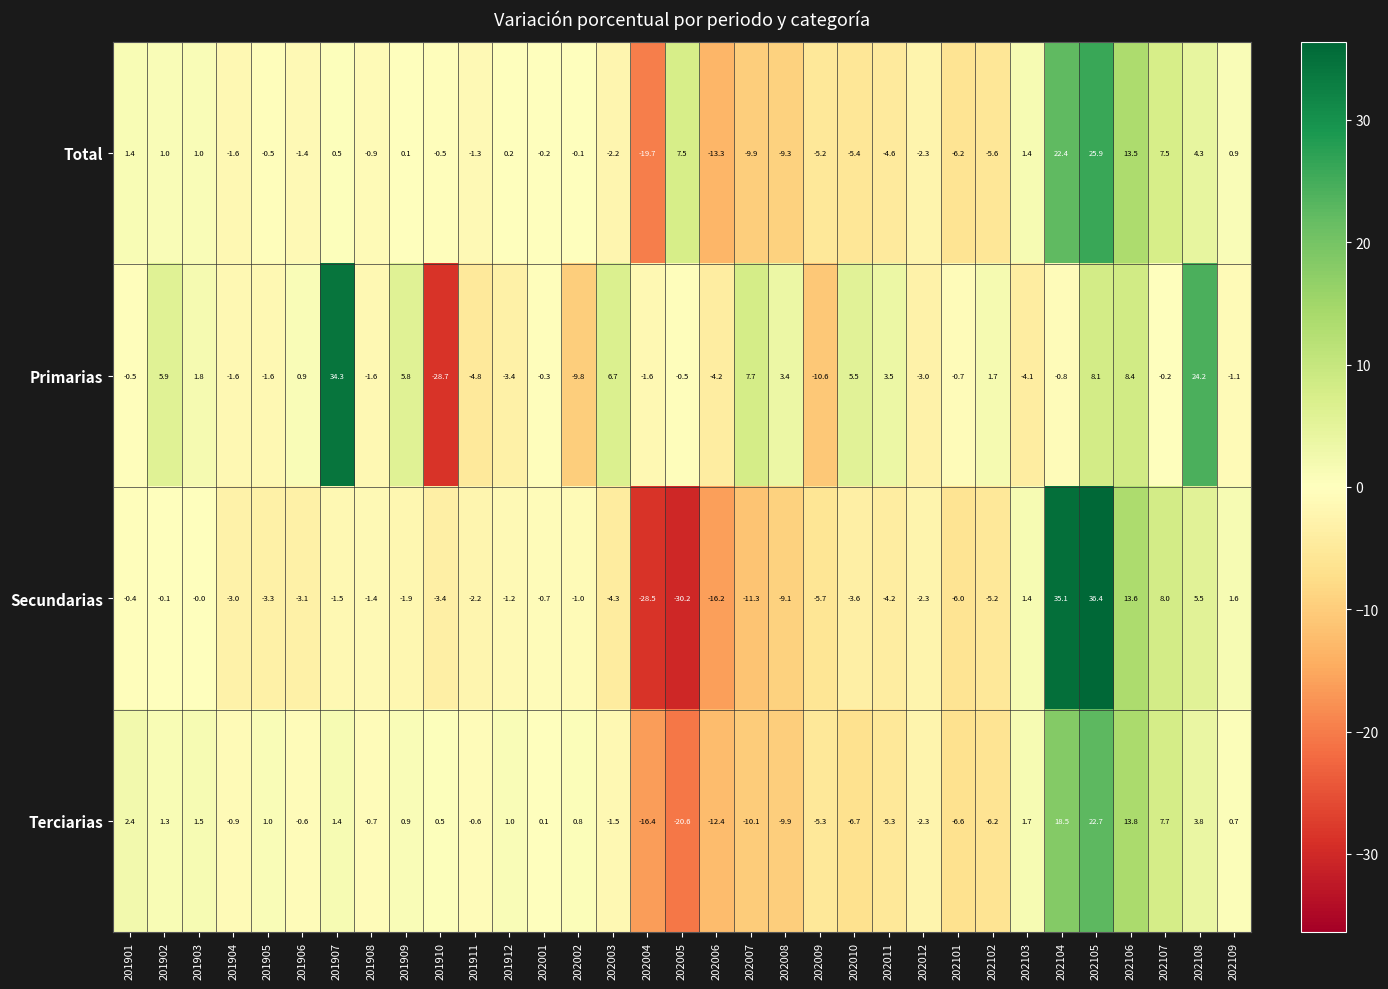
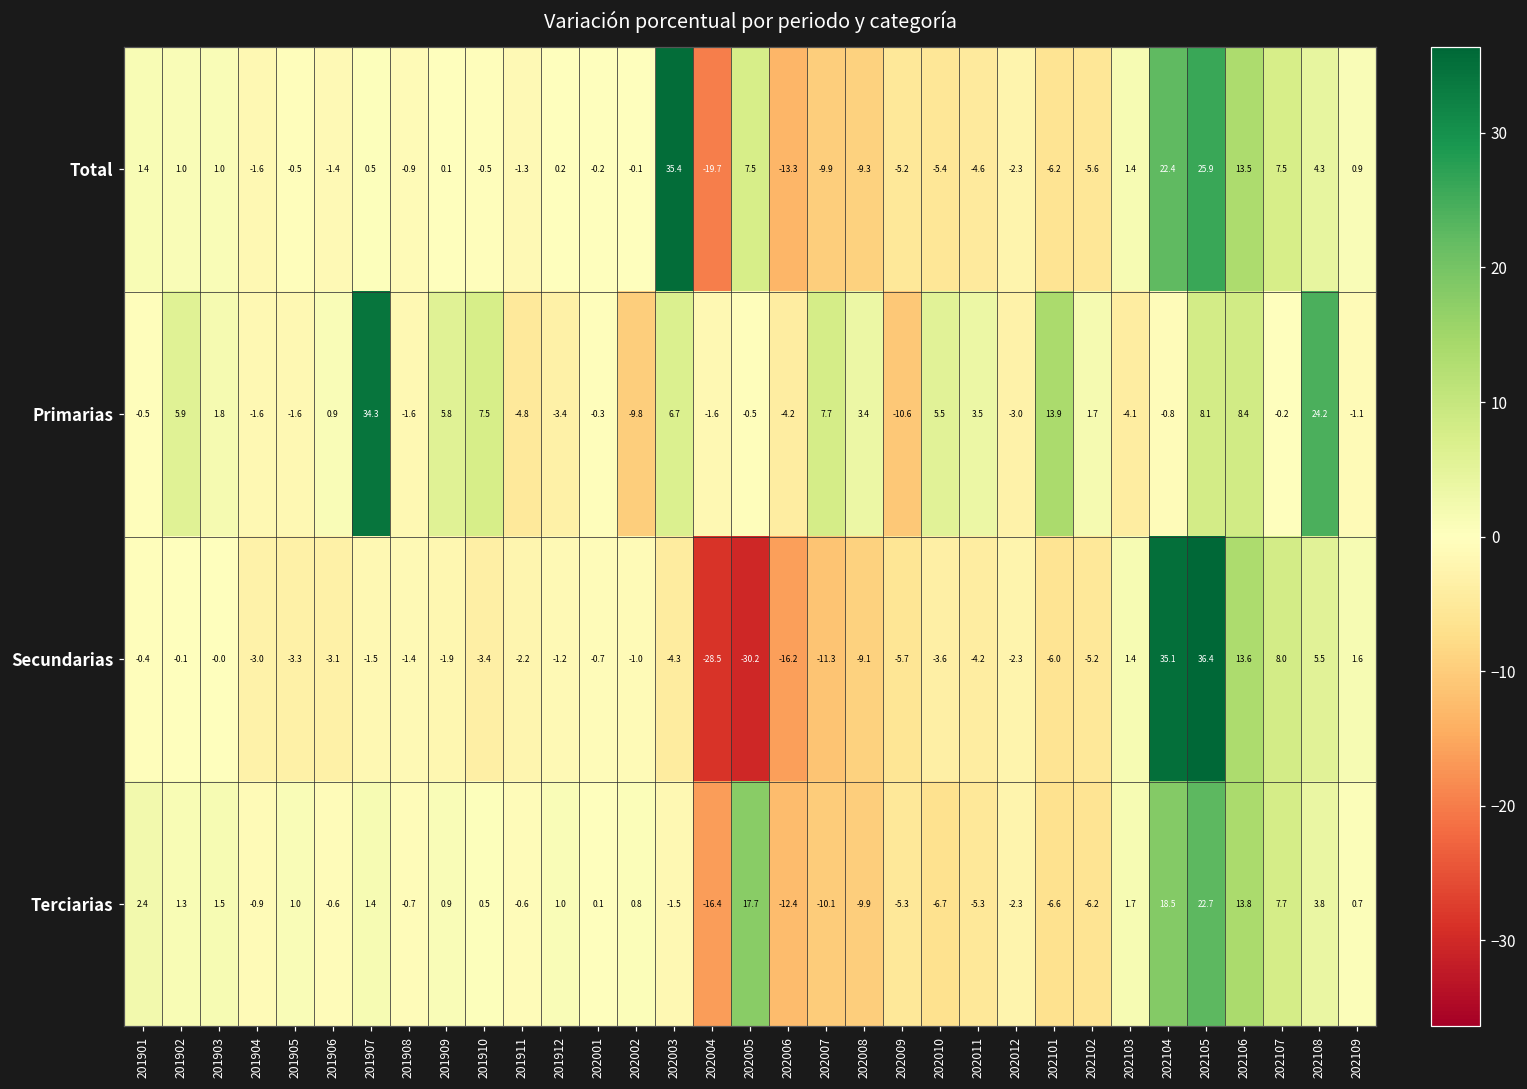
Total, 202003: -2.2 -> 35.4
Primarias, 201910: -28.7 -> 7.5
Primarias, 202101: -0.7 -> 13.9
Terciarias, 202005: -20.6 -> 17.7
